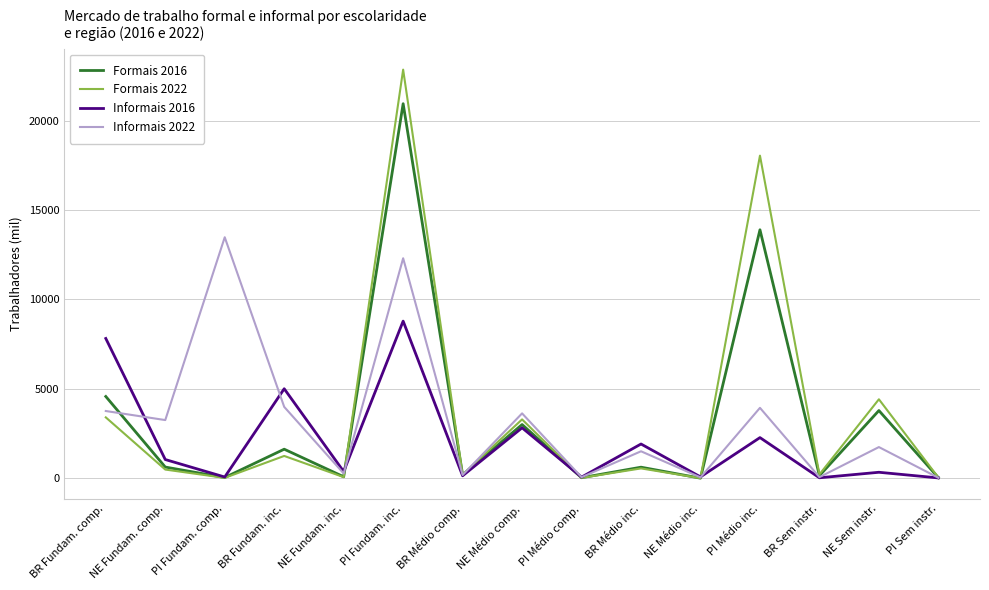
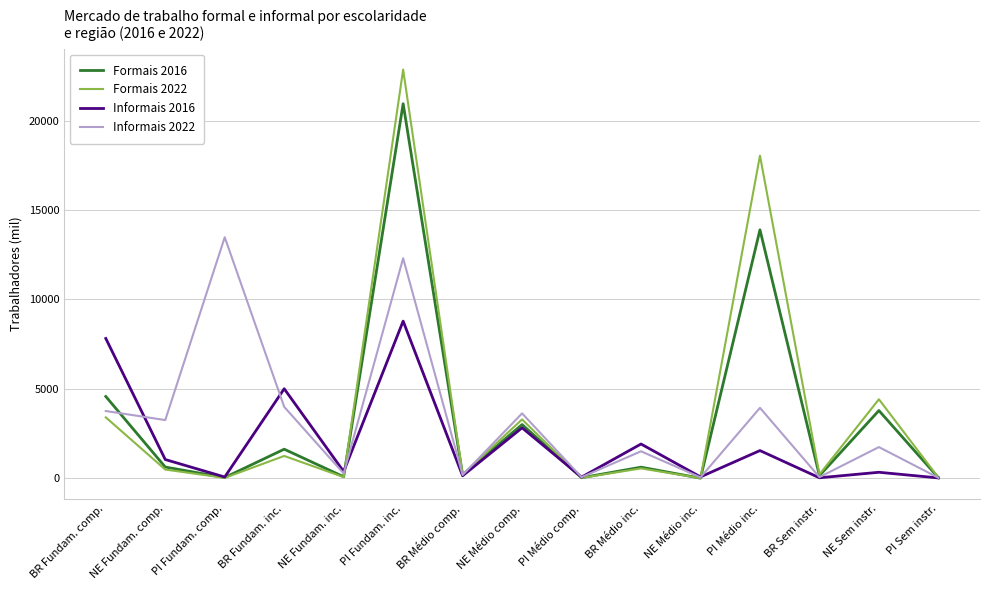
Informais 2016, PI Médio inc.: 2300 -> 1500
